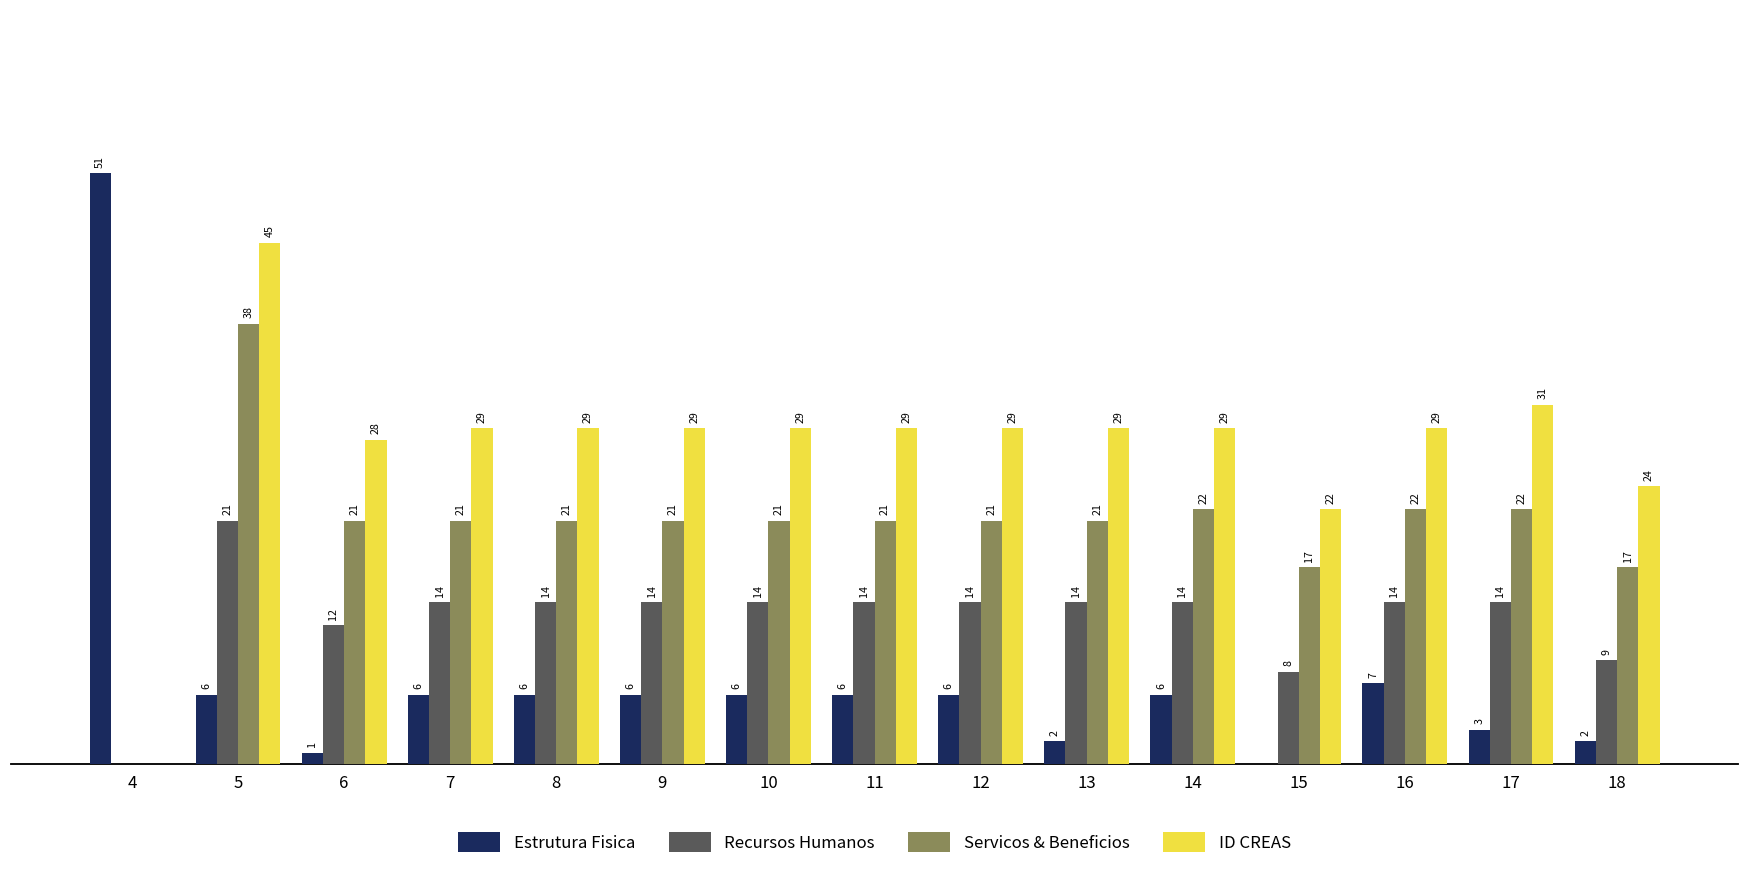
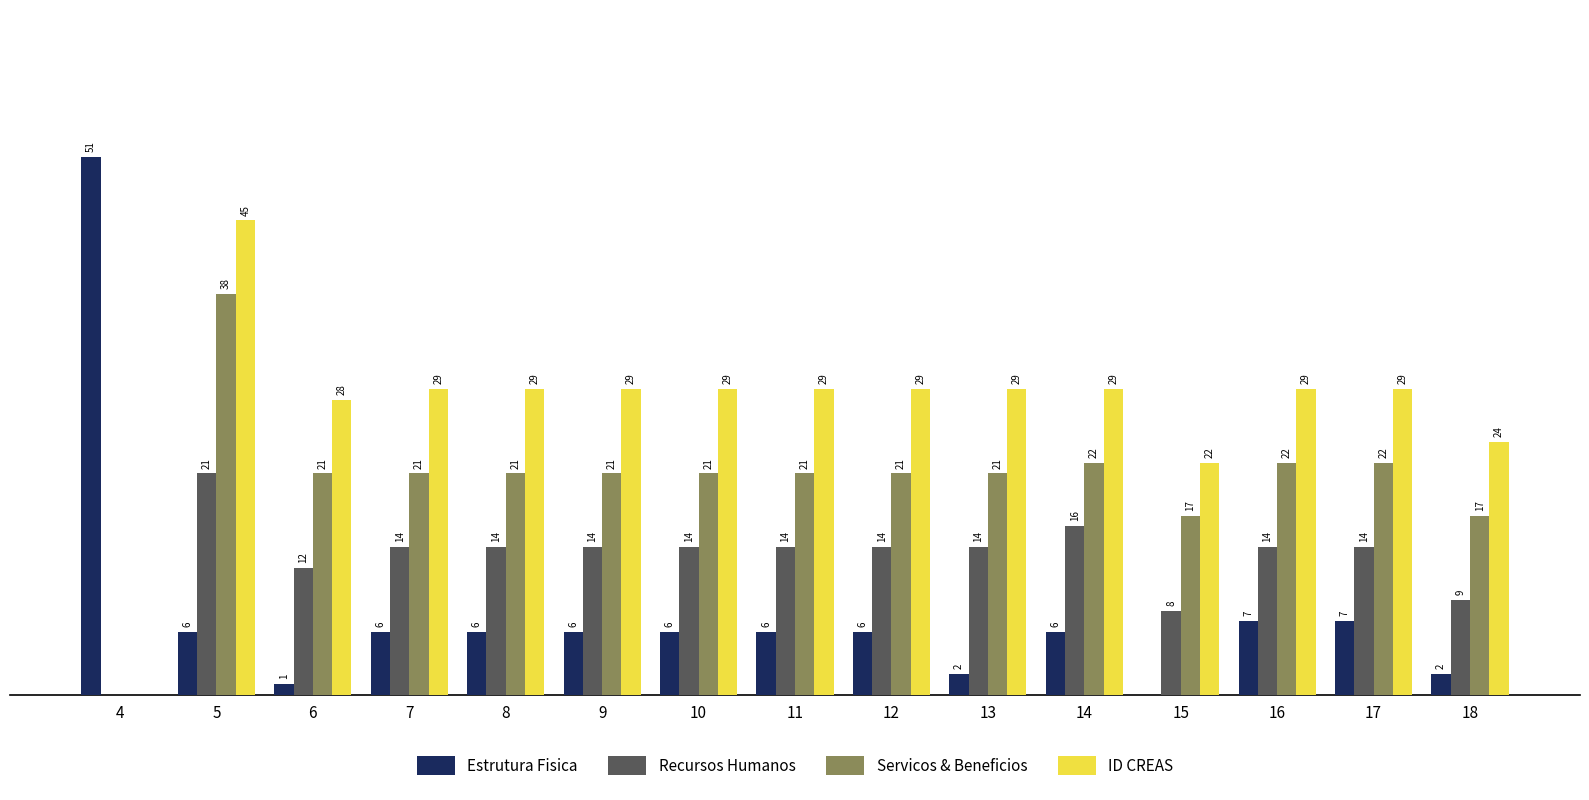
Recursos Humanos, 14: 14 -> 16
Estrutura Fisica, 17: 3 -> 7
ID CREAS, 17: 31 -> 29
